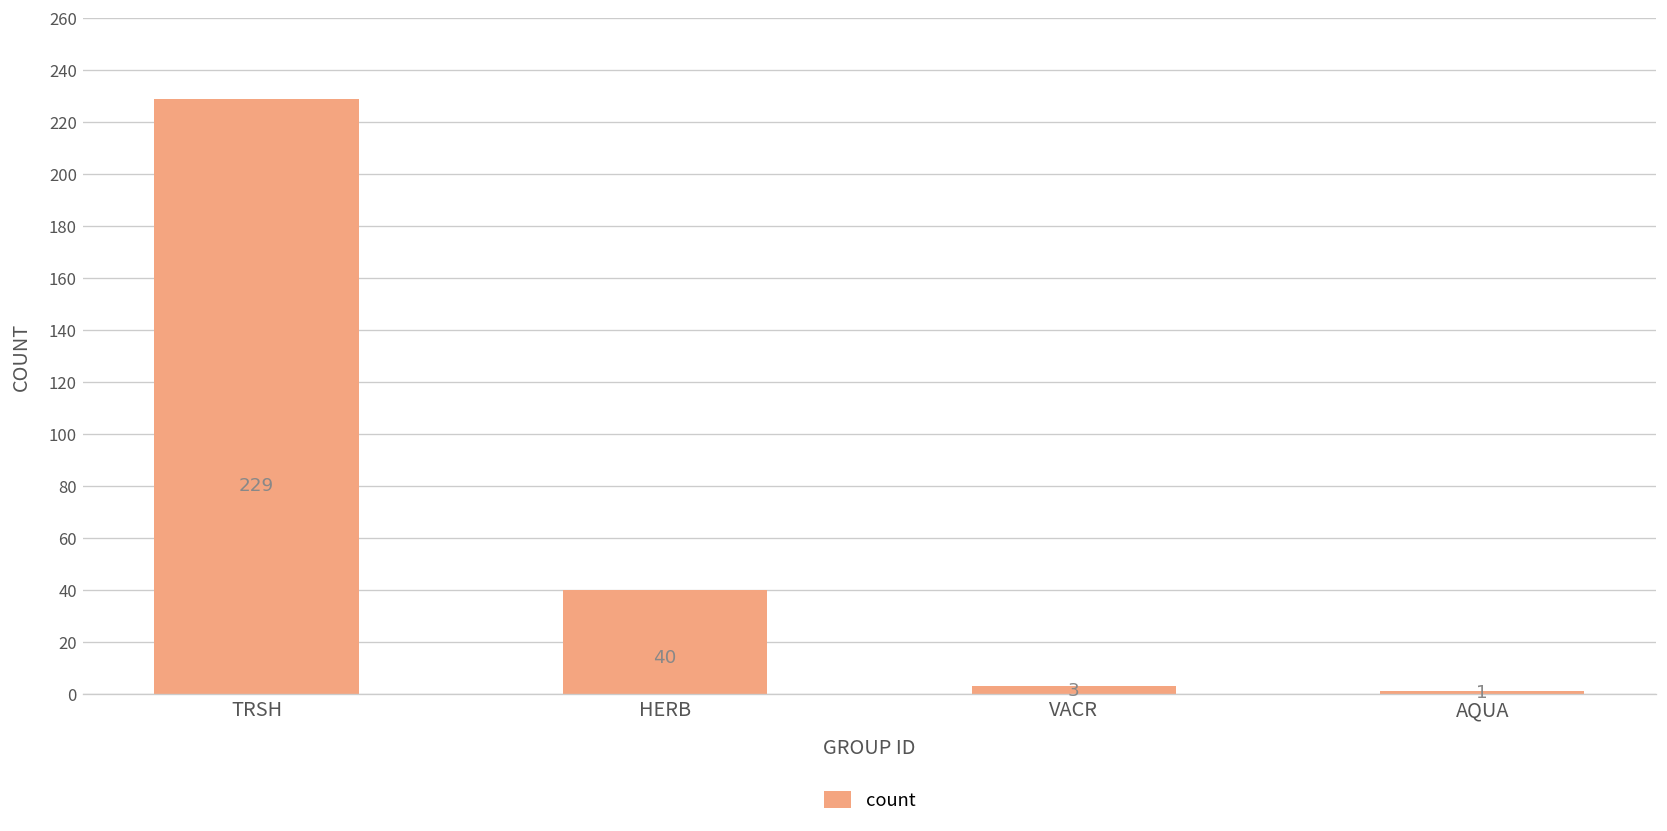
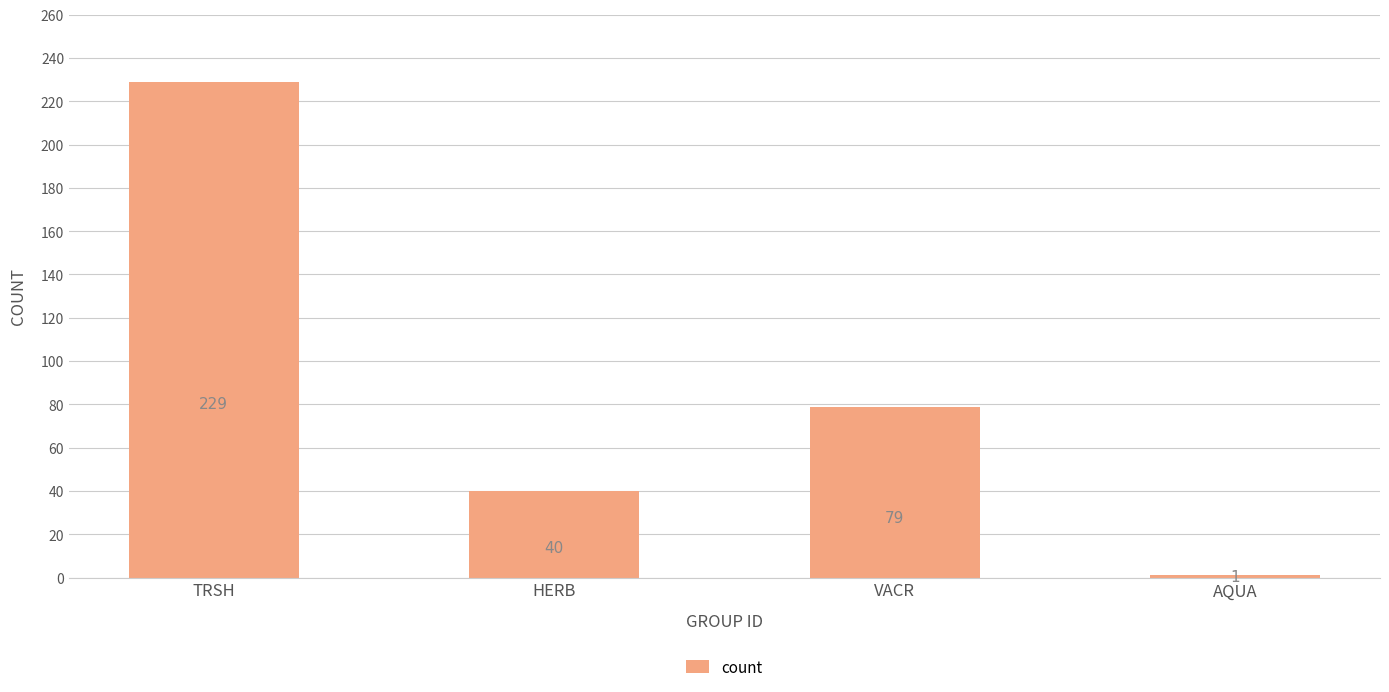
VACR: 3 -> 79
